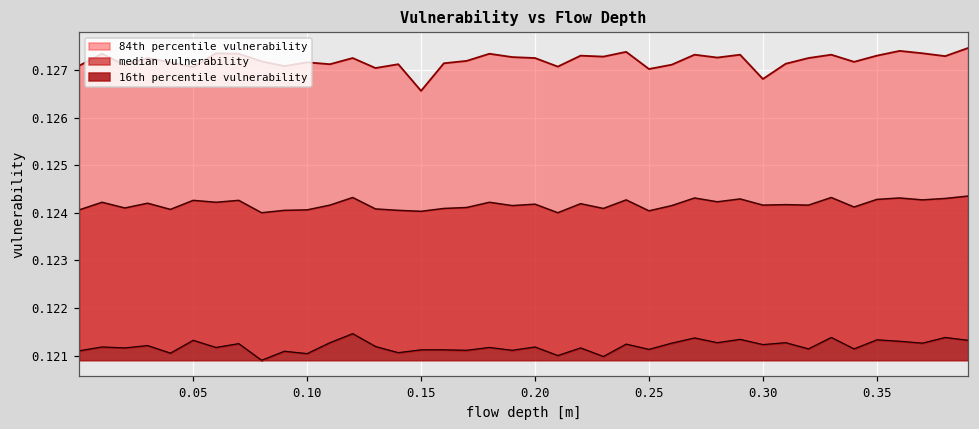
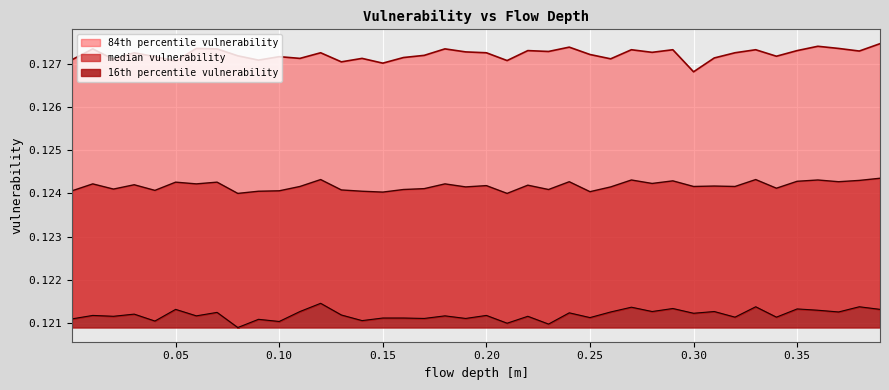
84th percentile vulnerability, 0.15: 0.1266 -> 0.1270
84th percentile vulnerability, 0.25: 0.1270 -> 0.1272
